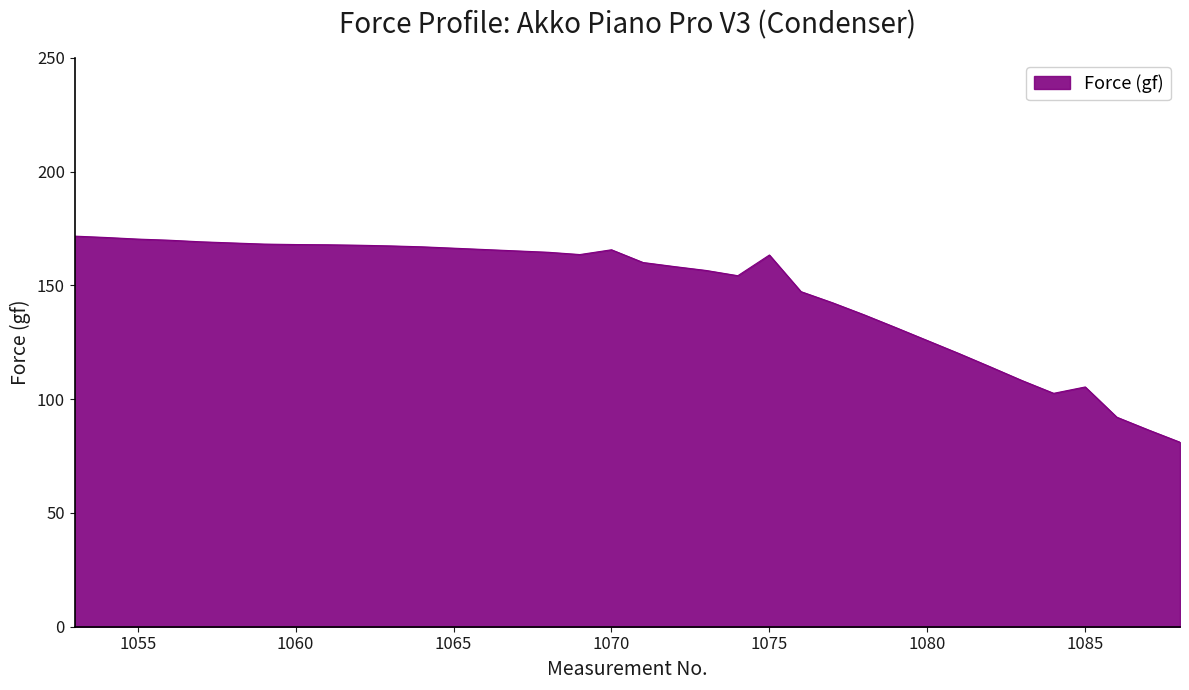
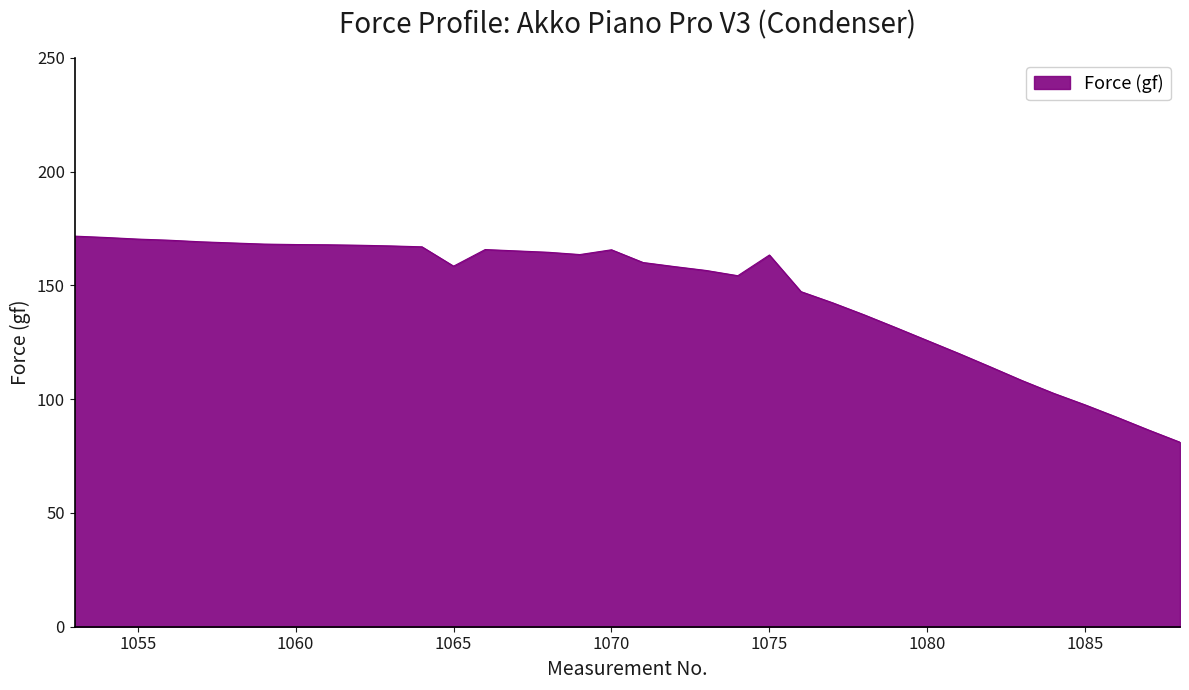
1065: 166 -> 159
1085: 105 -> 98
